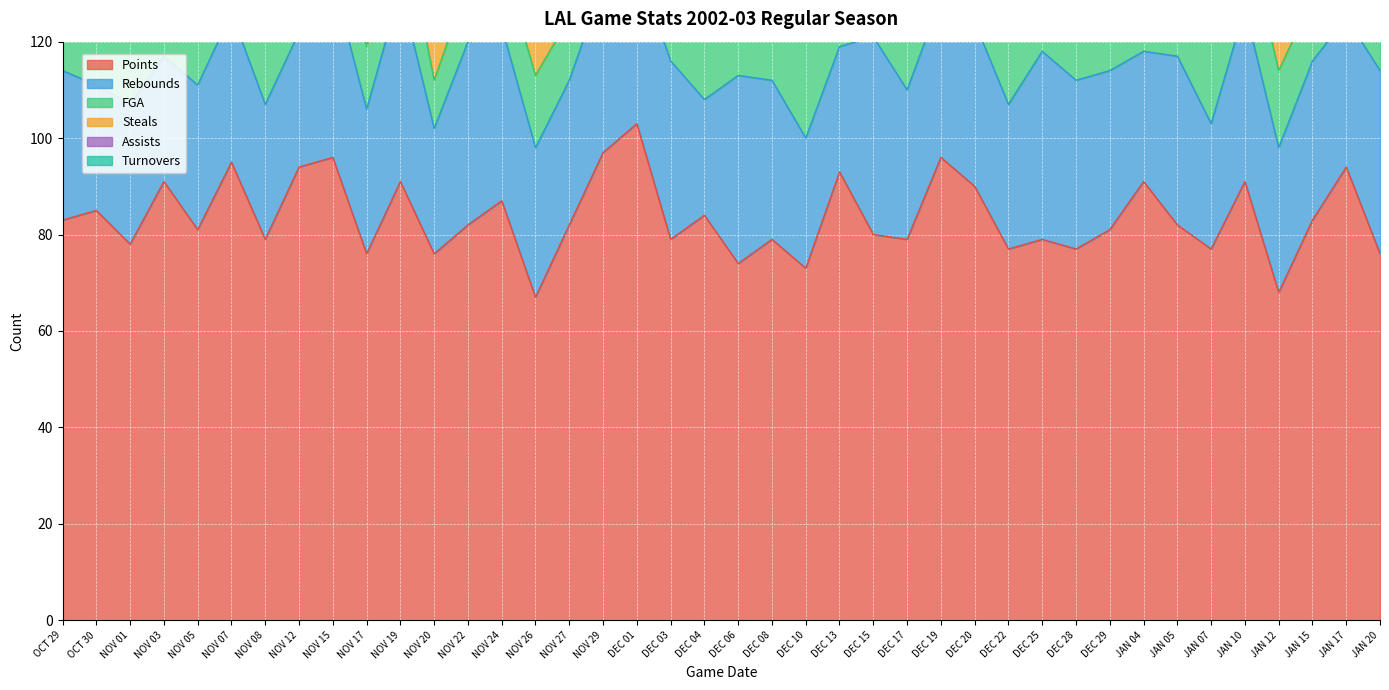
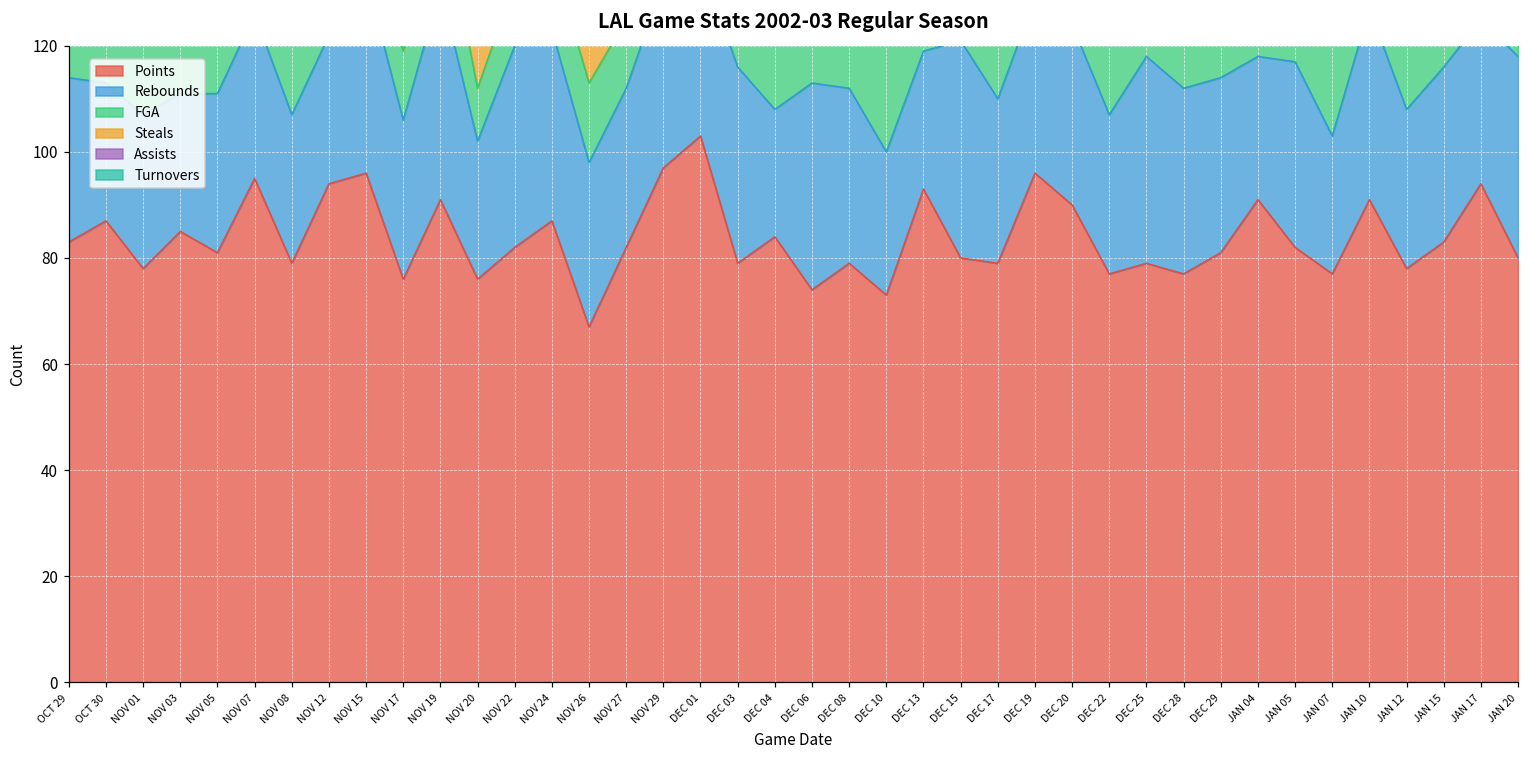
Points, OCT 30: 85 -> 87
Points, NOV 03: 91 -> 85
Points, JAN 12: 68 -> 78
Points, JAN 20: 76 -> 80
